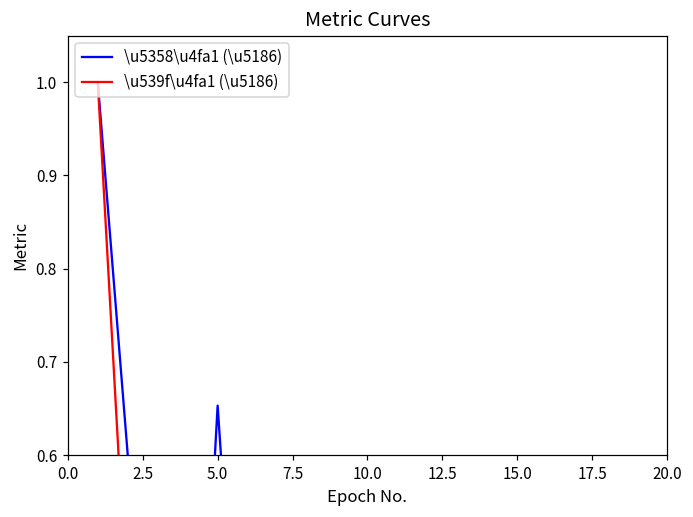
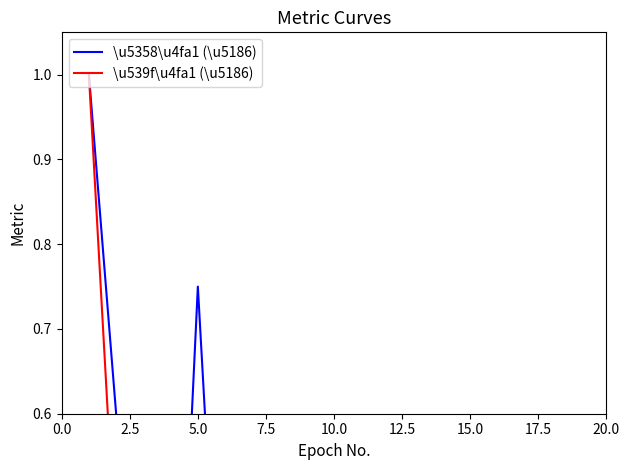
\u5358\u4fa1 (\u5186), 5.0: 0.65 -> 0.75
